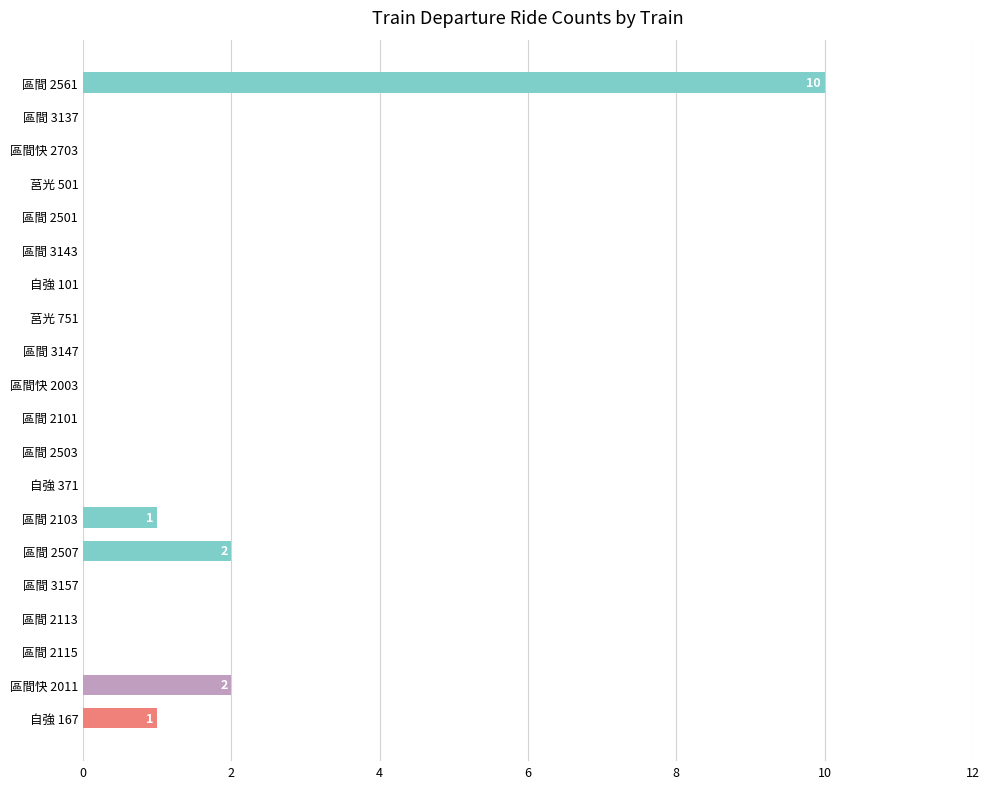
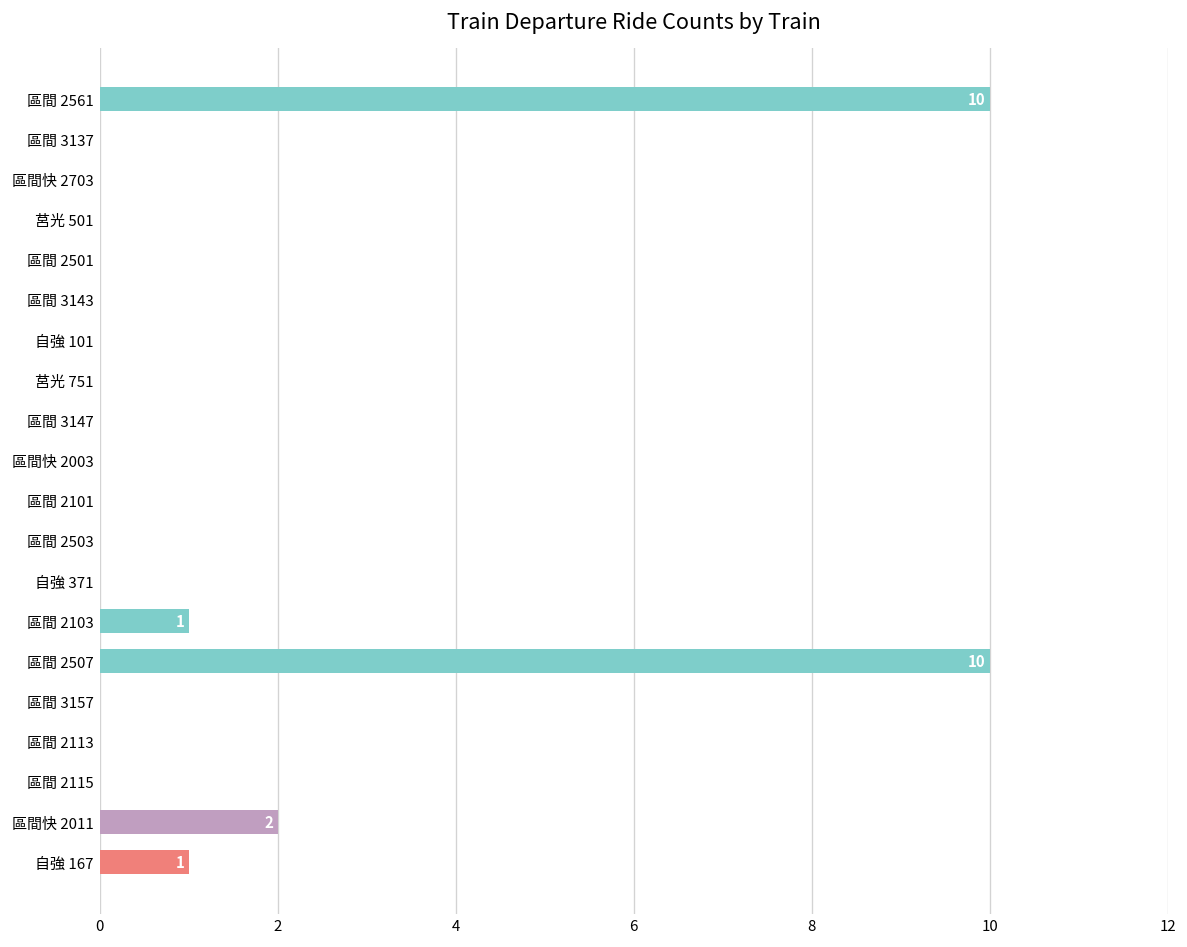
區間 2507: 2 -> 10
